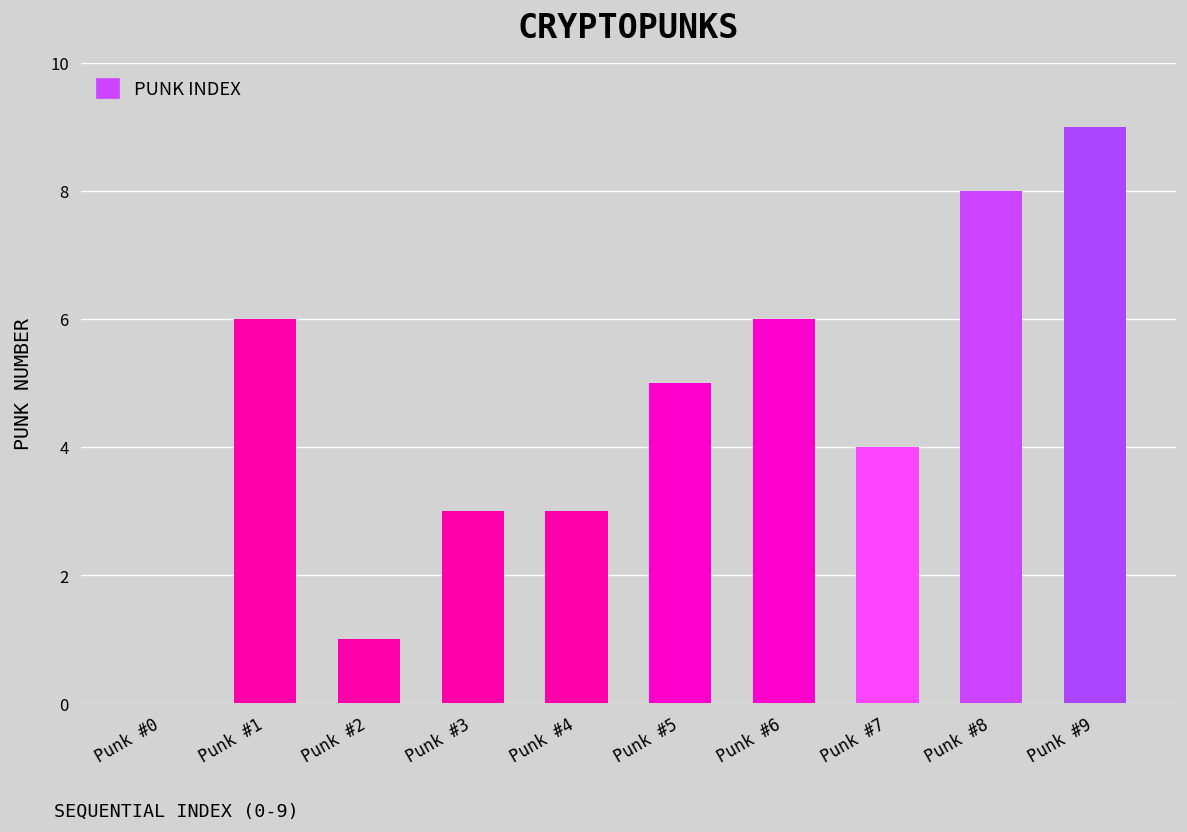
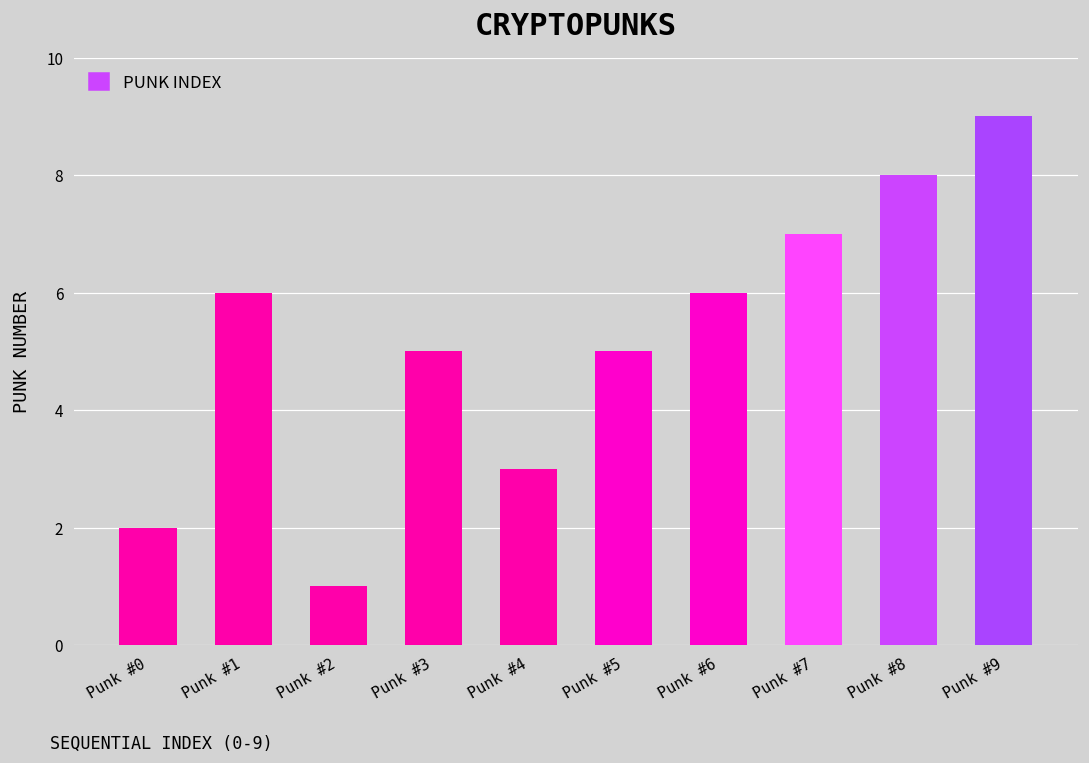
Punk #0: 0 -> 2
Punk #3: 3 -> 5
Punk #7: 4 -> 7
